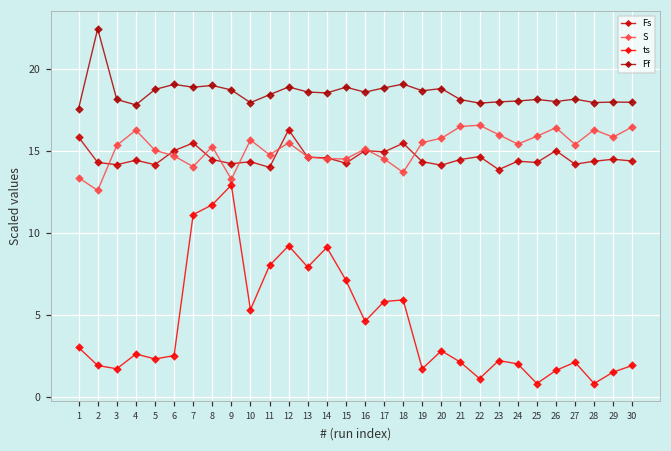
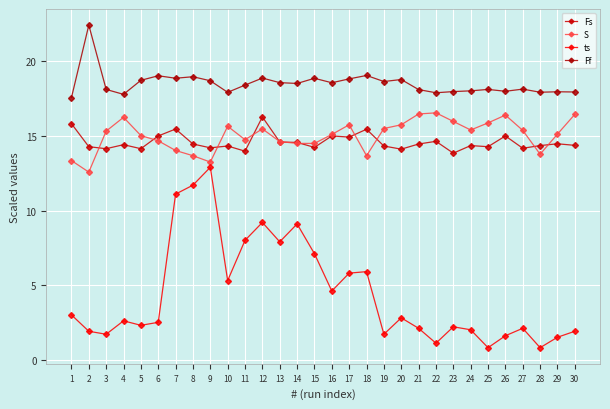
S, 8: 15.3 -> 13.7
S, 17: 14.5 -> 15.8
S, 28: 16.3 -> 13.8
S, 29: 15.8 -> 15.1
